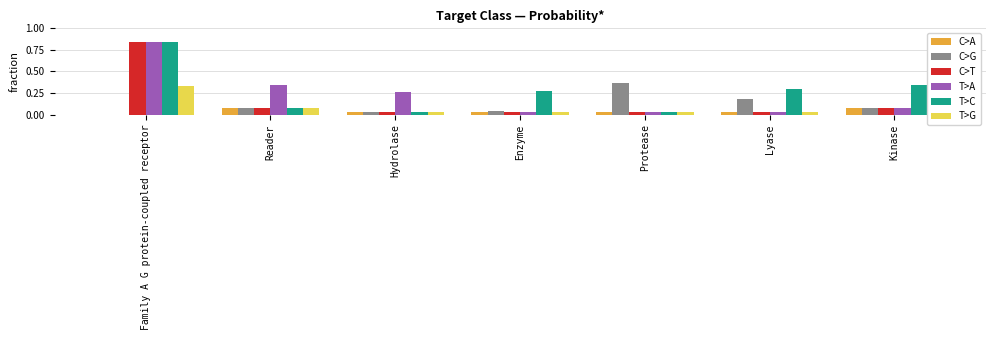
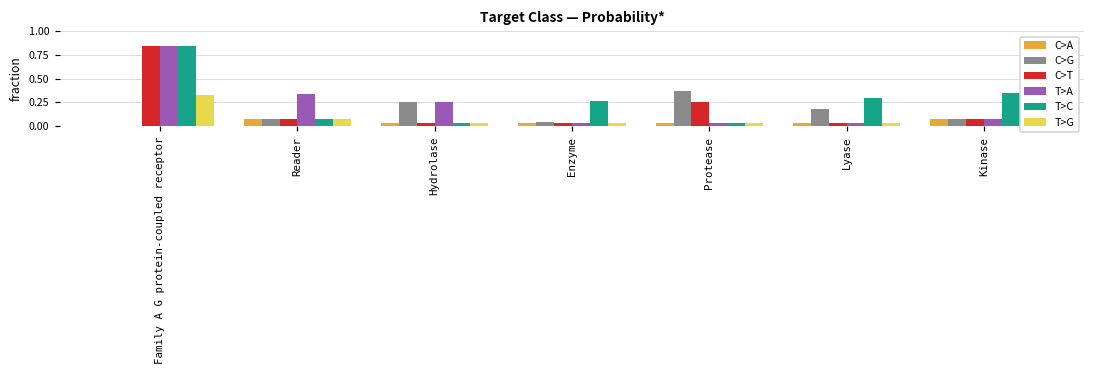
C>G, Hydrolase: 0.0 -> 0.2
C>T, Protease: 0.0 -> 0.3
